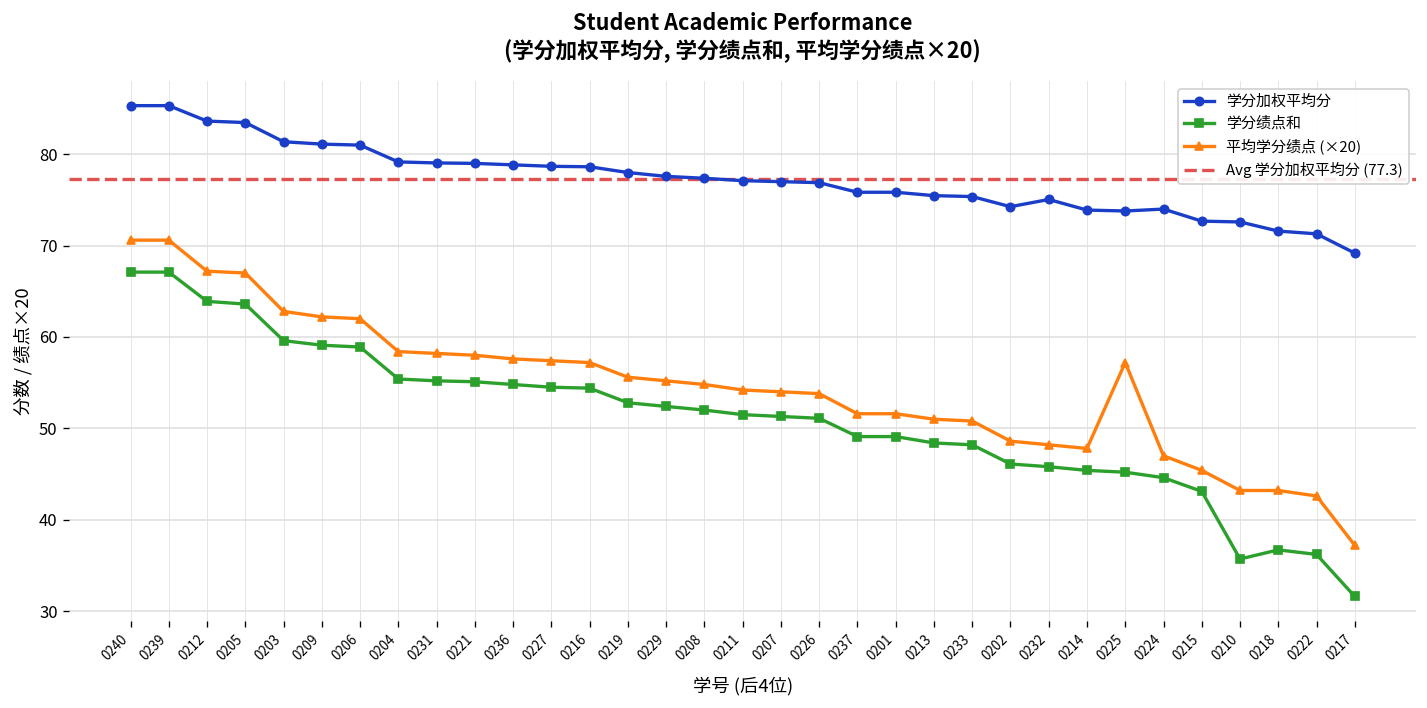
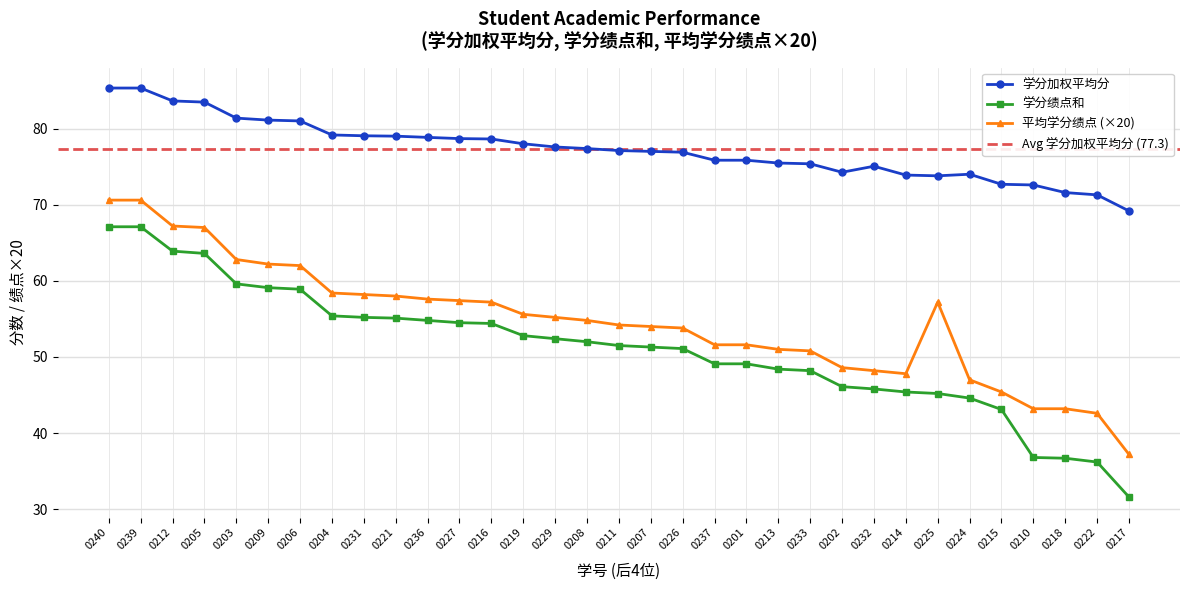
学分绩点和, 0210: 36 -> 37
